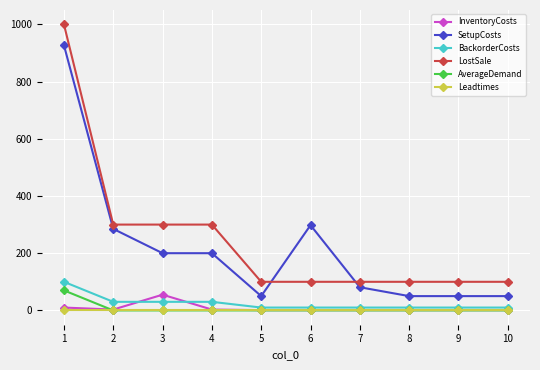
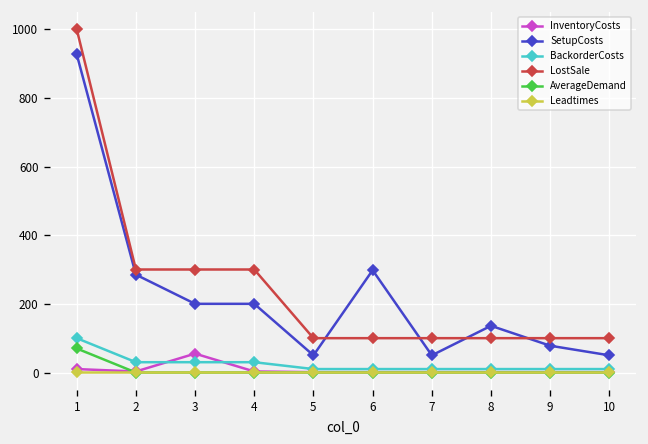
SetupCosts, 7: 80 -> 50
SetupCosts, 8: 50 -> 140
SetupCosts, 9: 50 -> 80
